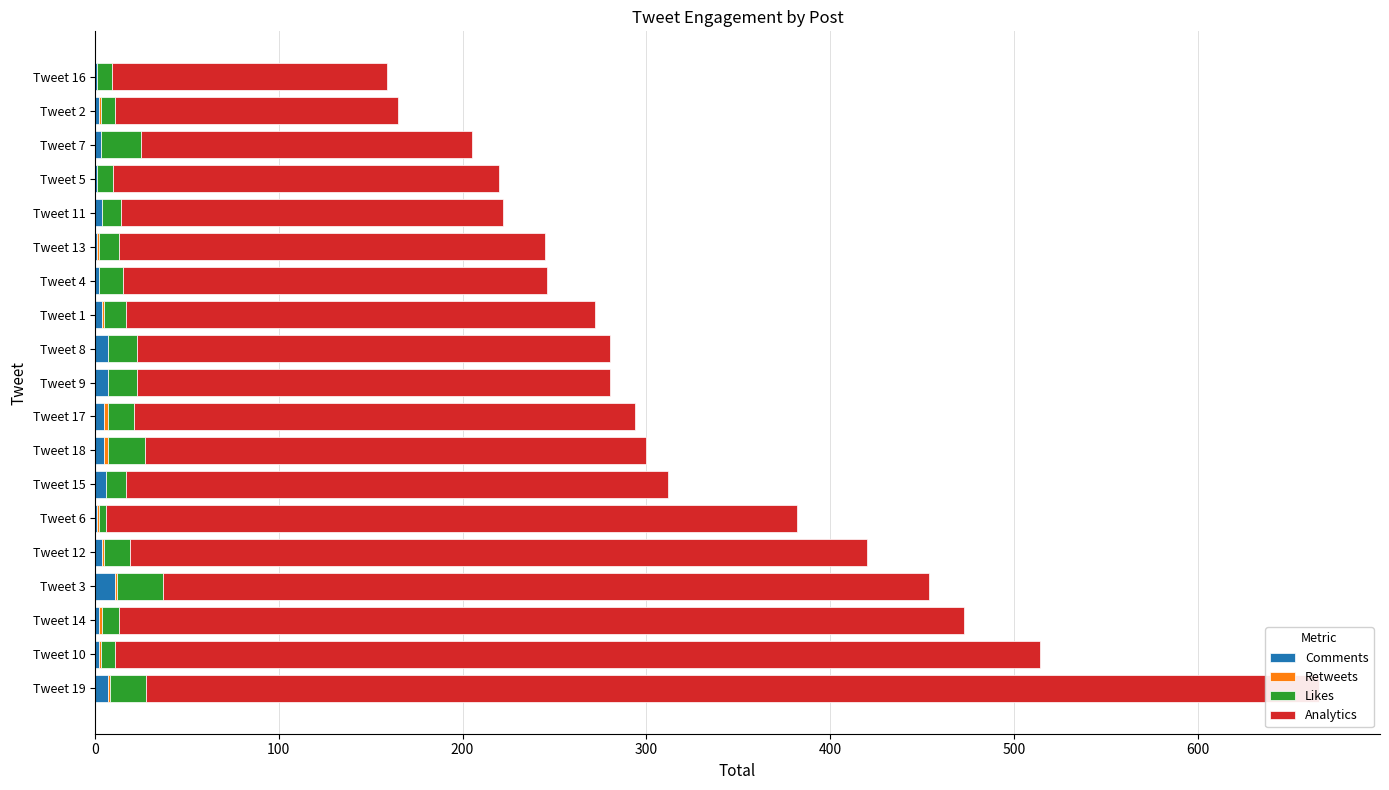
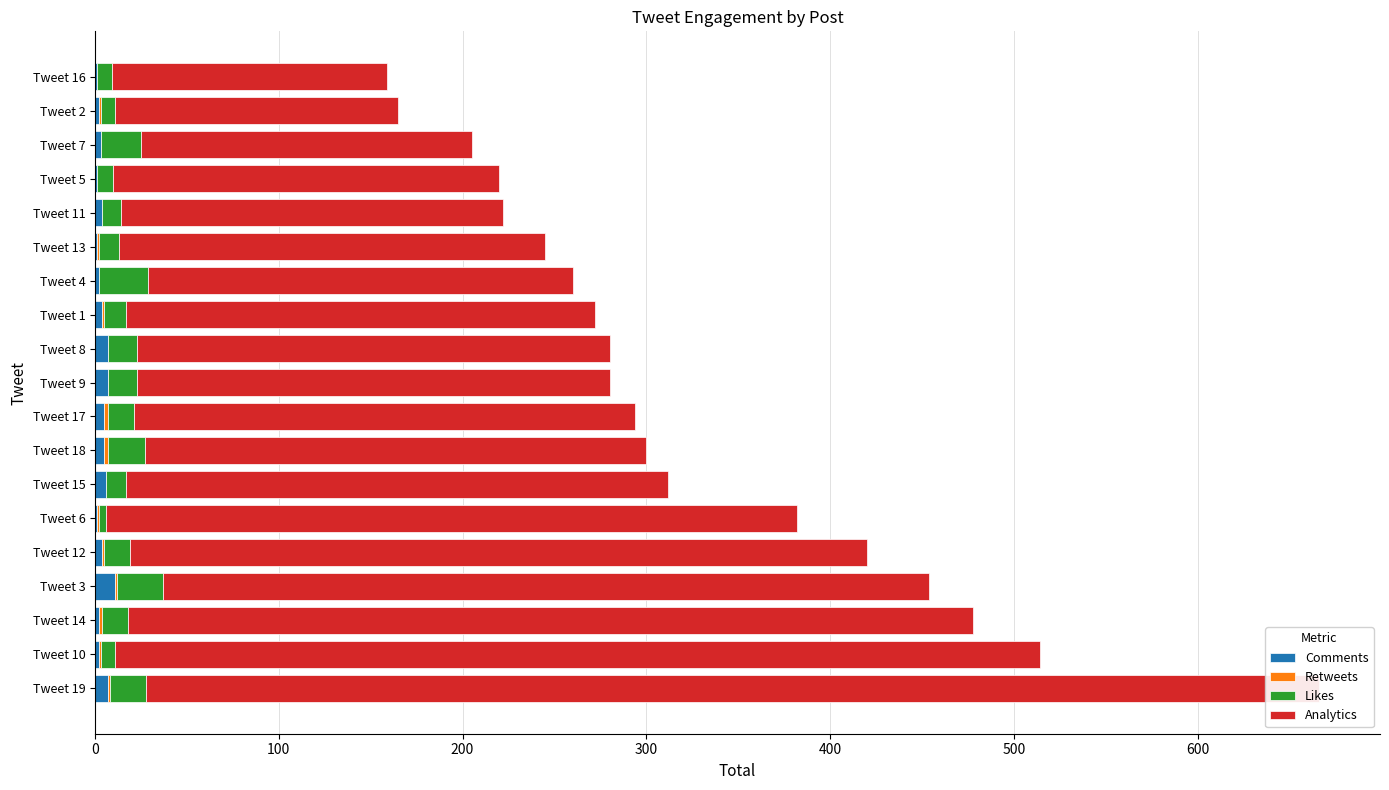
Likes, Tweet 4: 13 -> 27
Likes, Tweet 14: 9 -> 14
